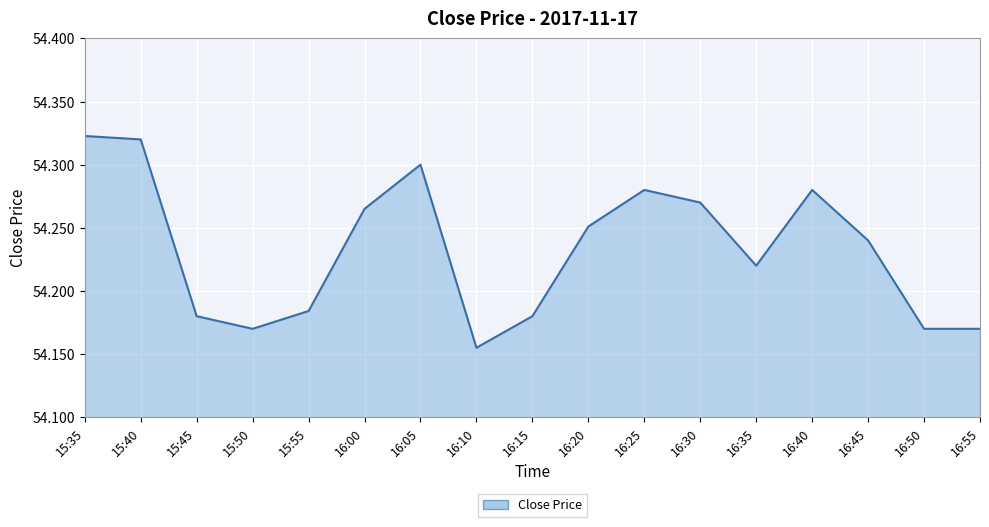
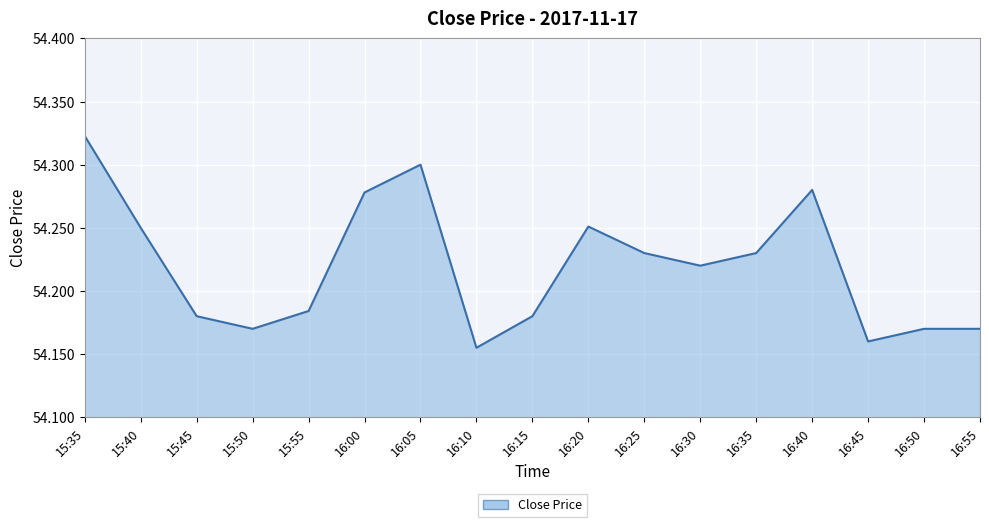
15:40: 54.32 -> 54.25
16:00: 54.265 -> 54.278
16:25: 54.28 -> 54.23
16:30: 54.27 -> 54.22
16:35: 54.22 -> 54.23
16:45: 54.24 -> 54.16
